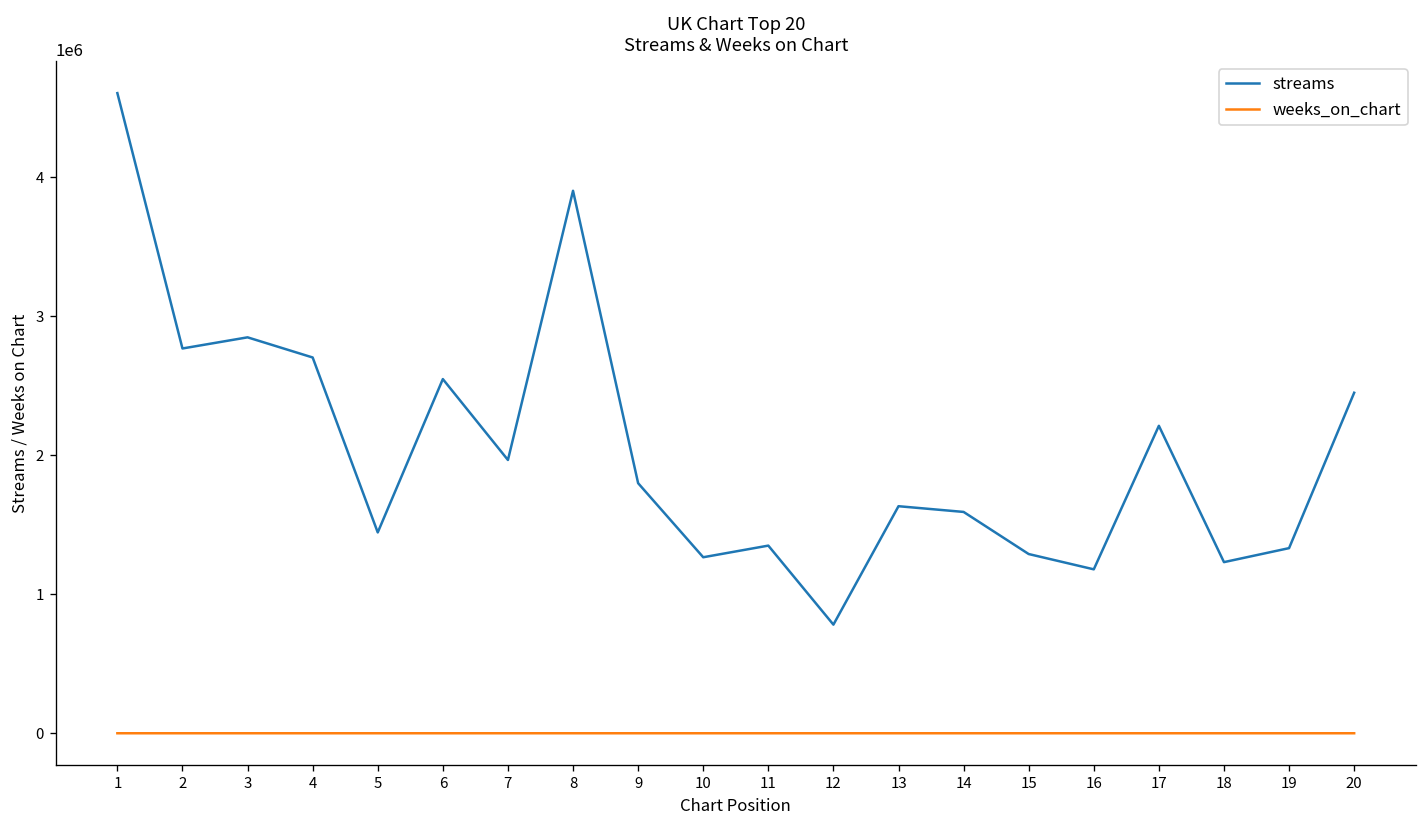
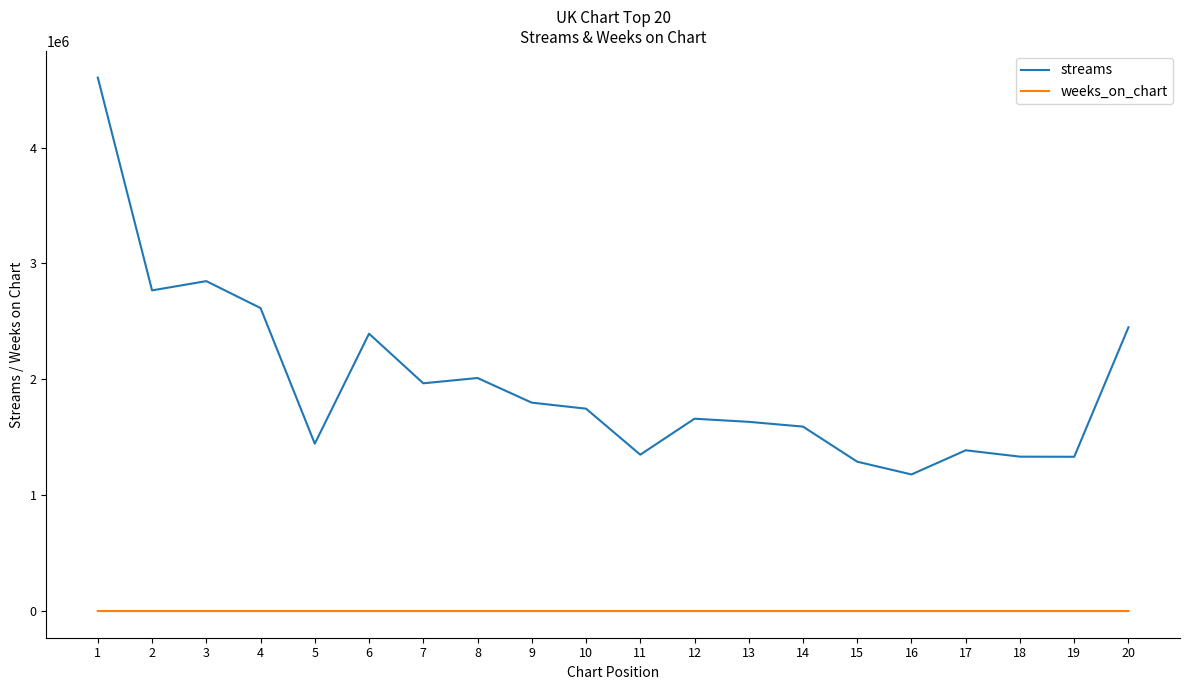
streams, 4: 2700000 -> 2610000
streams, 6: 2550000 -> 2390000
streams, 8: 3900000 -> 2010000
streams, 10: 1270000 -> 1750000
streams, 12: 780000 -> 1660000
streams, 17: 2210000 -> 1390000
streams, 18: 1230000 -> 1330000
